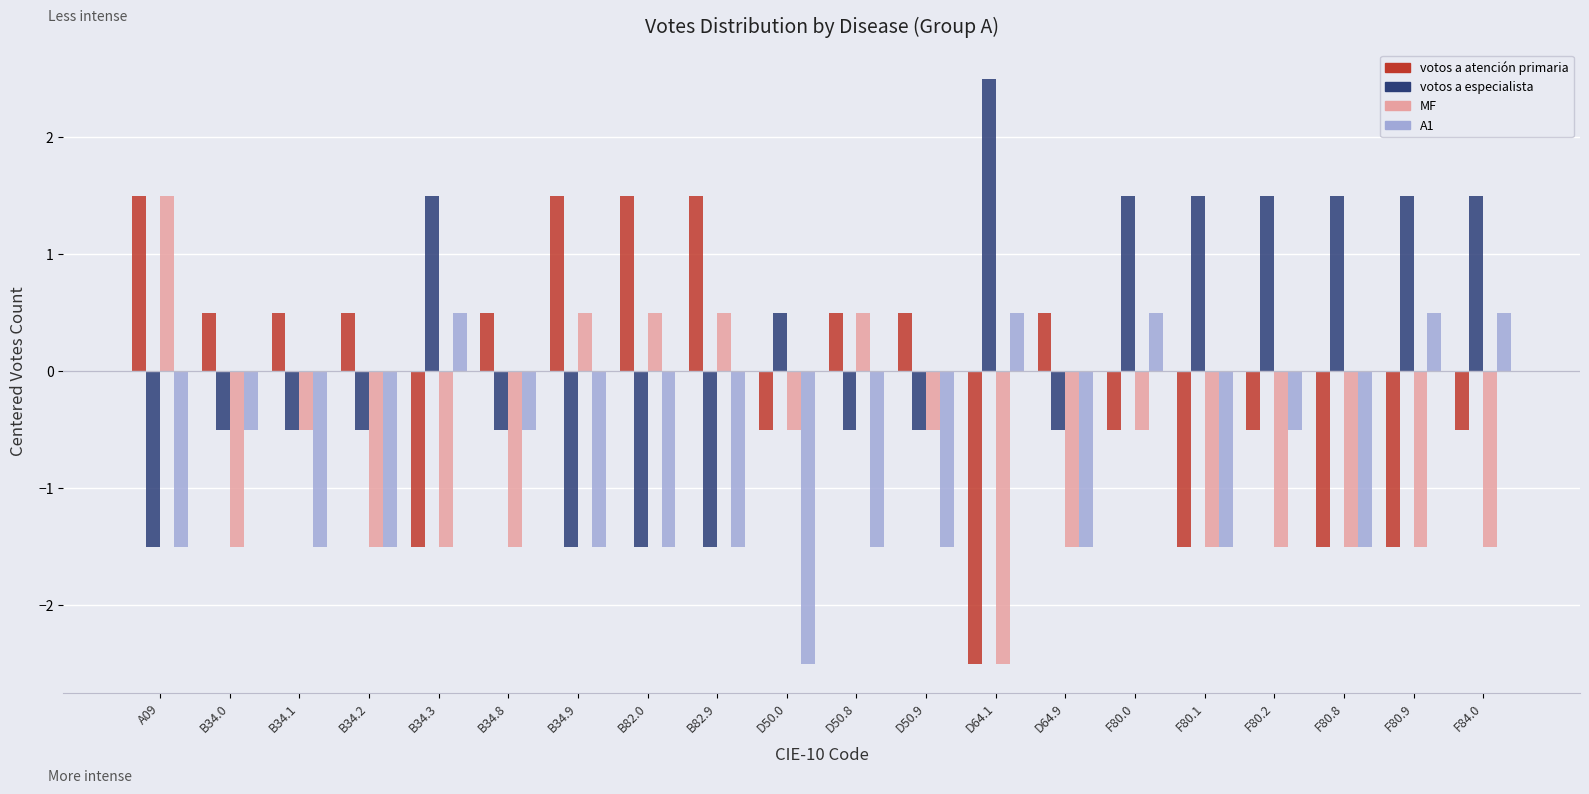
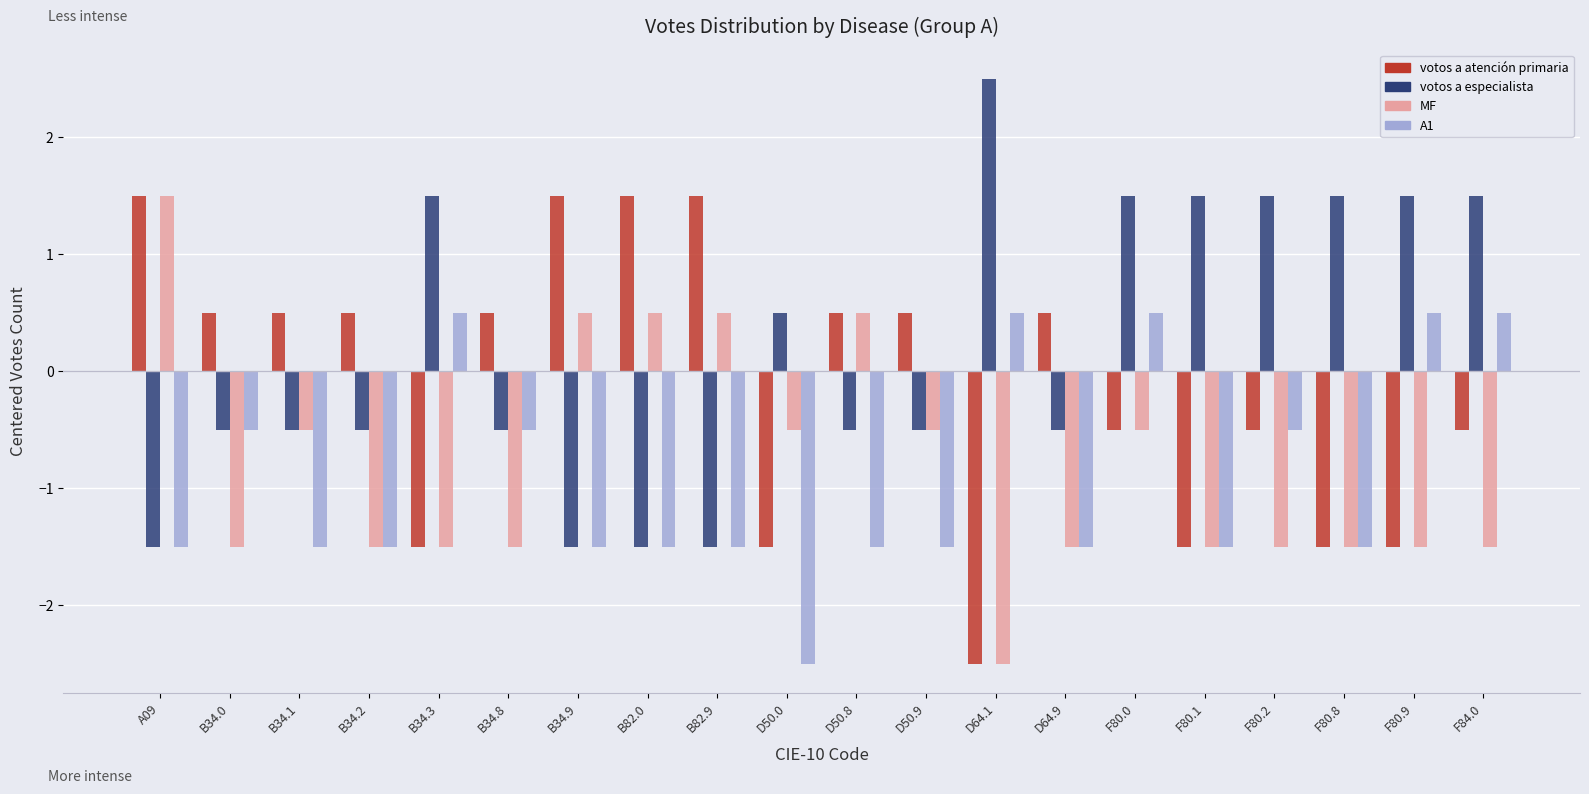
votos a atención primaria, D50.0: -0.50 -> -1.50
